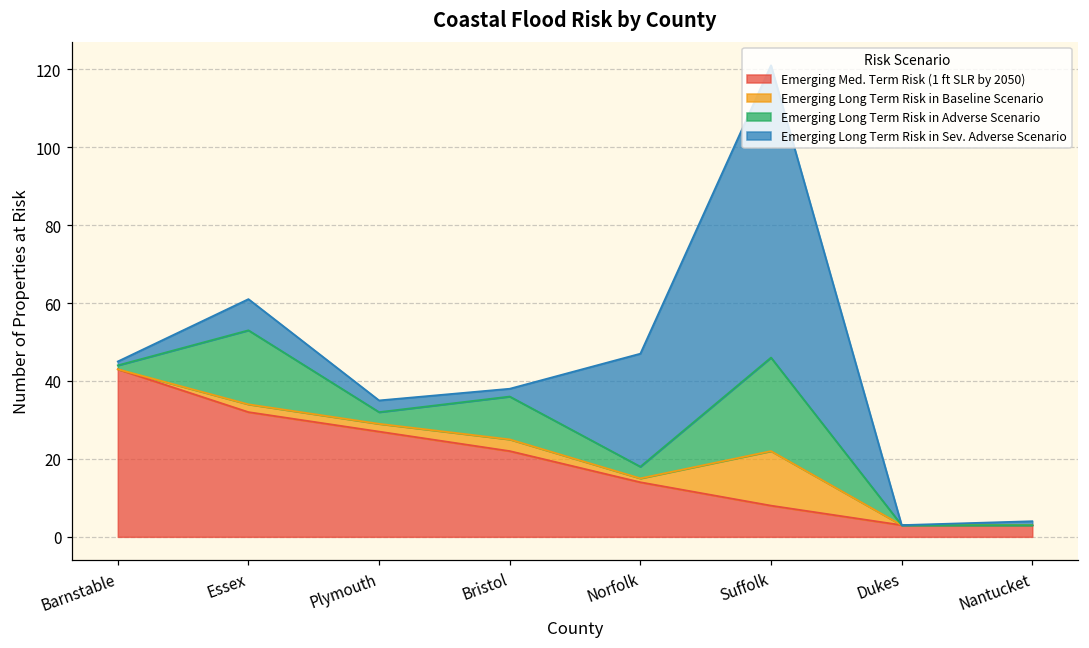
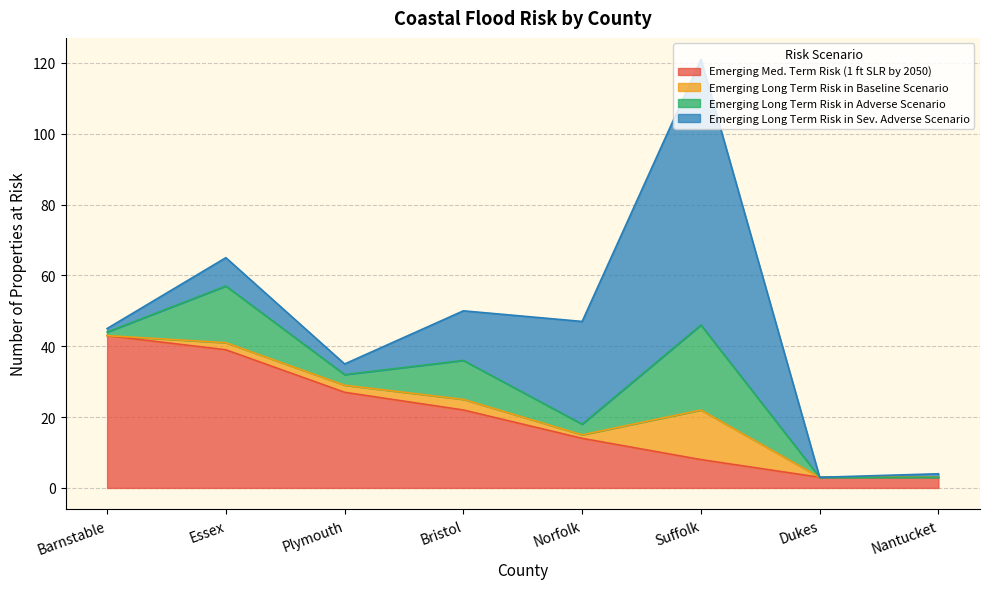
Emerging Med. Term Risk (1 ft SLR by 2050), Essex: 32 -> 39
Emerging Long Term Risk in Adverse Scenario, Essex: 19 -> 16
Emerging Long Term Risk in Sev. Adverse Scenario, Bristol: 2 -> 14
